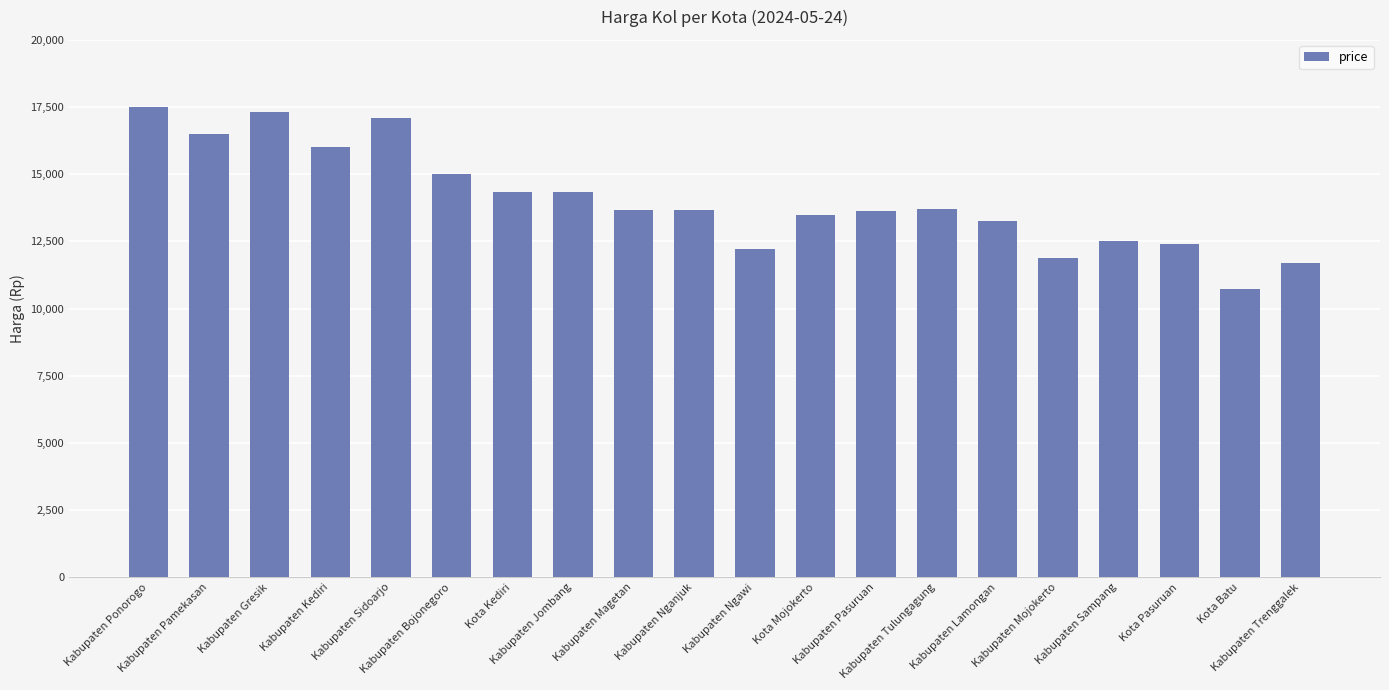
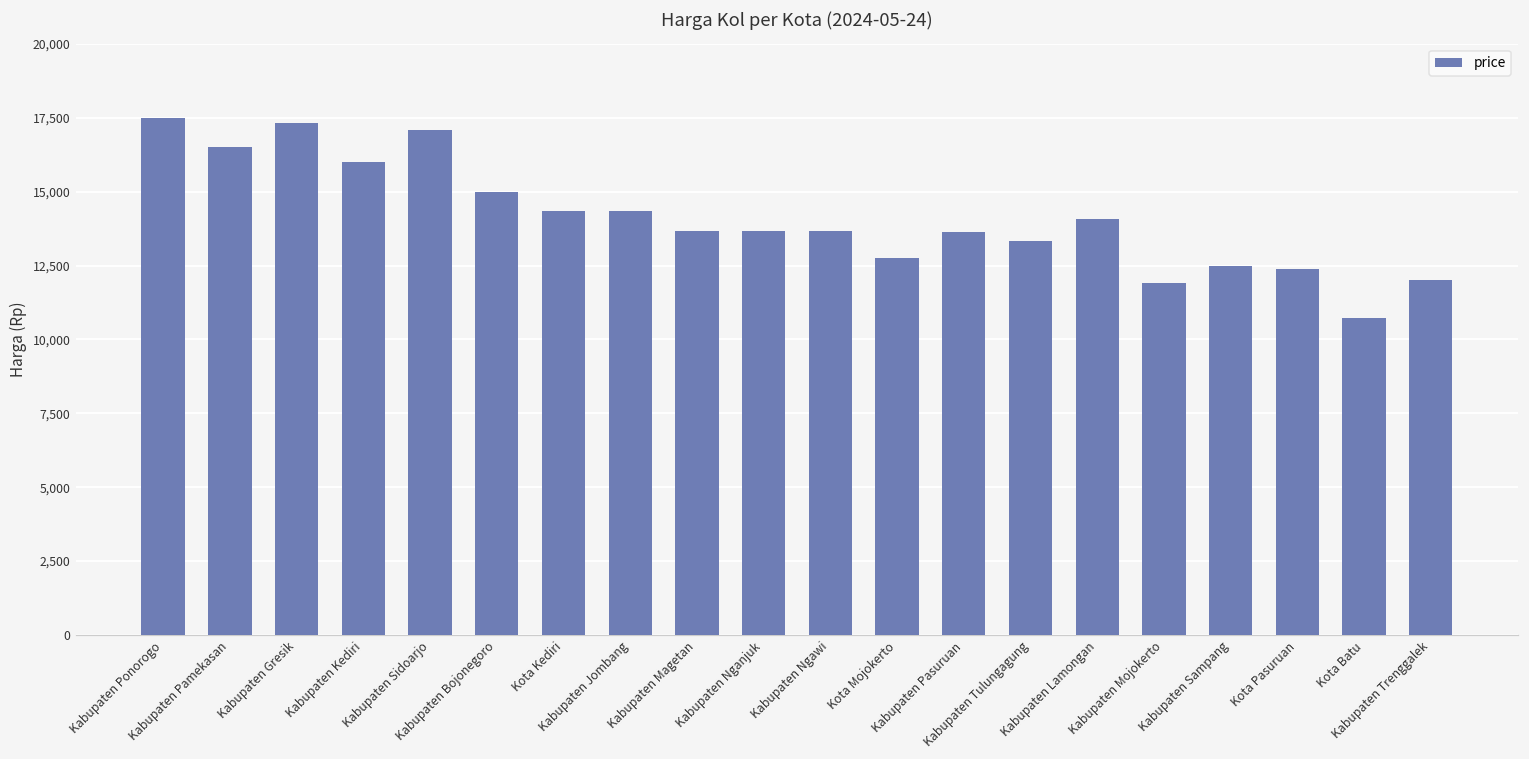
Kabupaten Ngawi: 12,200 -> 13,700
Kota Mojokerto: 13,500 -> 12,800
Kabupaten Tulungagung: 13,700 -> 13,300
Kabupaten Lamongan: 13,300 -> 14,100
Kabupaten Trenggalek: 11,700 -> 12,000
